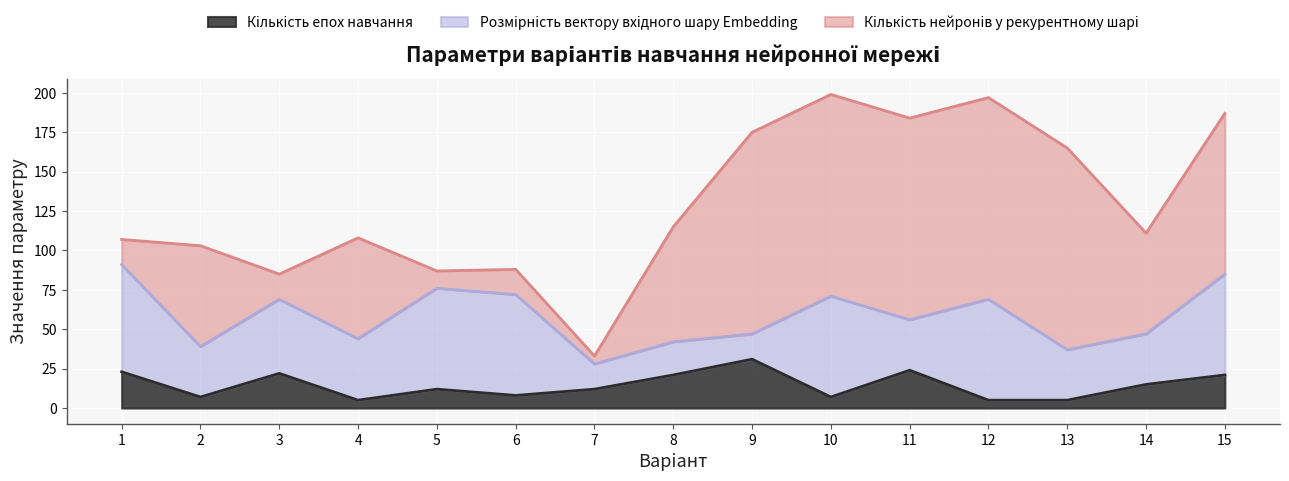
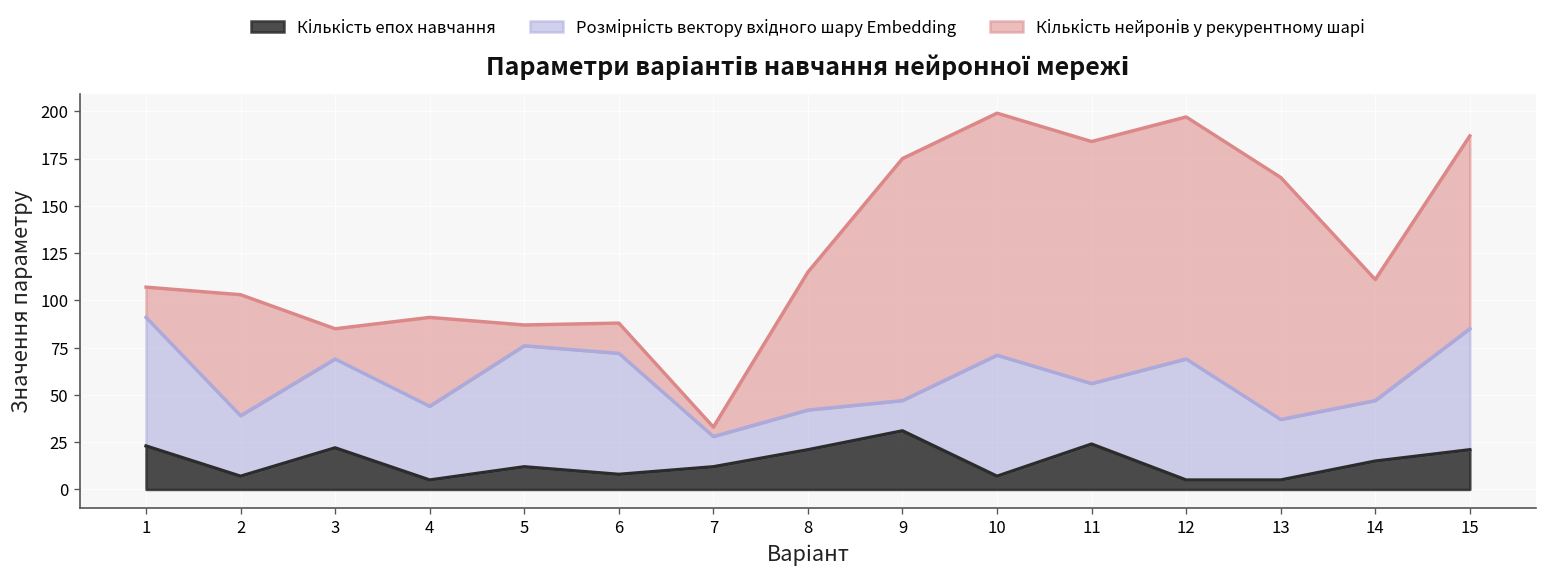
Кількість нейронів у рекурентному шарі, 4: 64 -> 47
